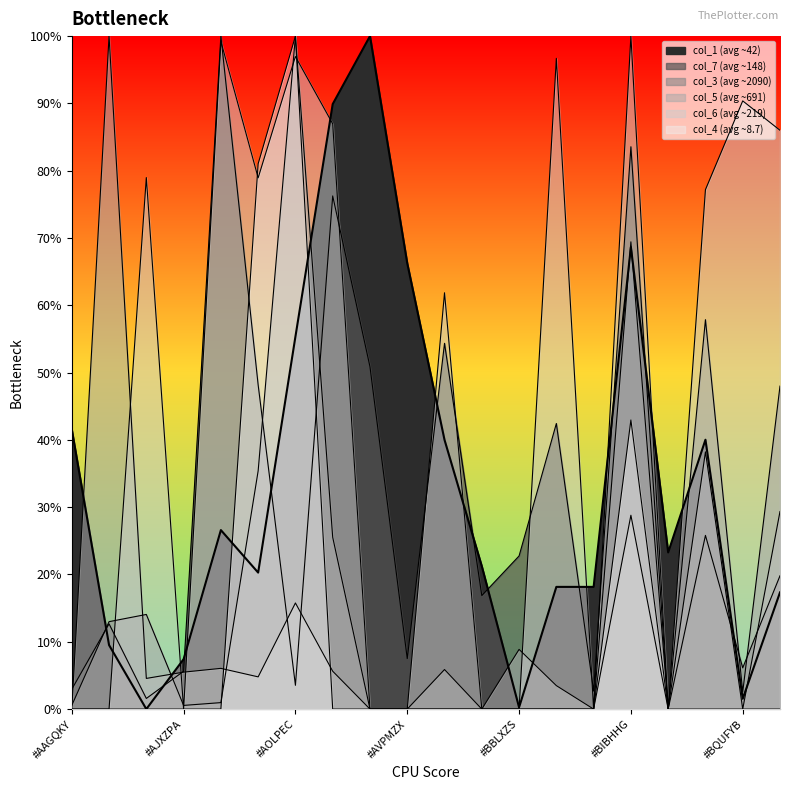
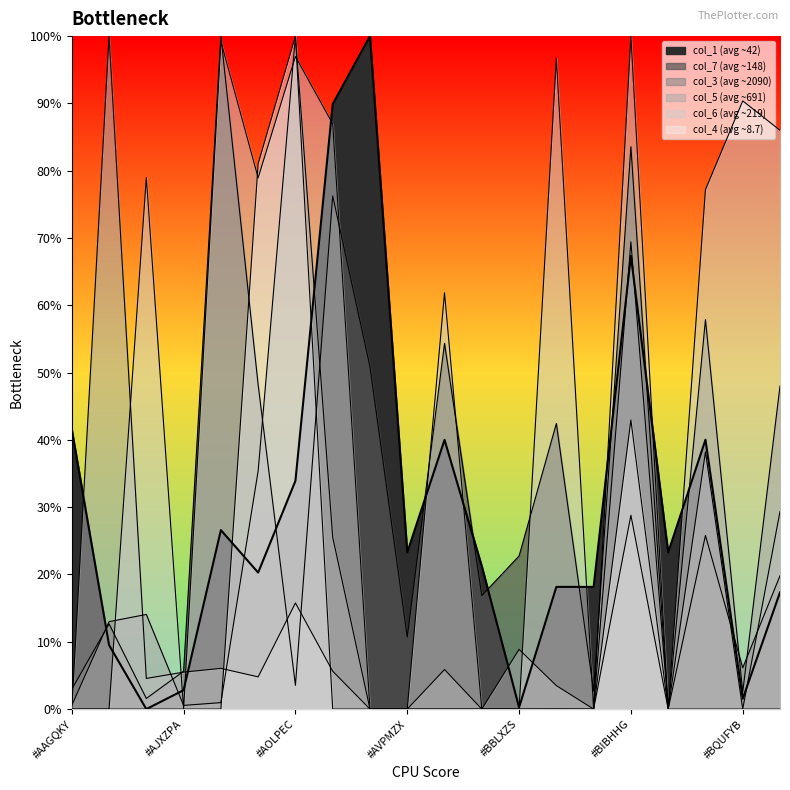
col_1 (avg ~42), #AJXZPA: 7% -> 3%
col_1 (avg ~42), #AOLPEC: 55% -> 34%
col_1 (avg ~42), #AVPMZX: 66% -> 23%
col_7 (avg ~148), #AVPMZX: 7% -> 11%
col_1 (avg ~42), #BIBHHG: 69% -> 67%
